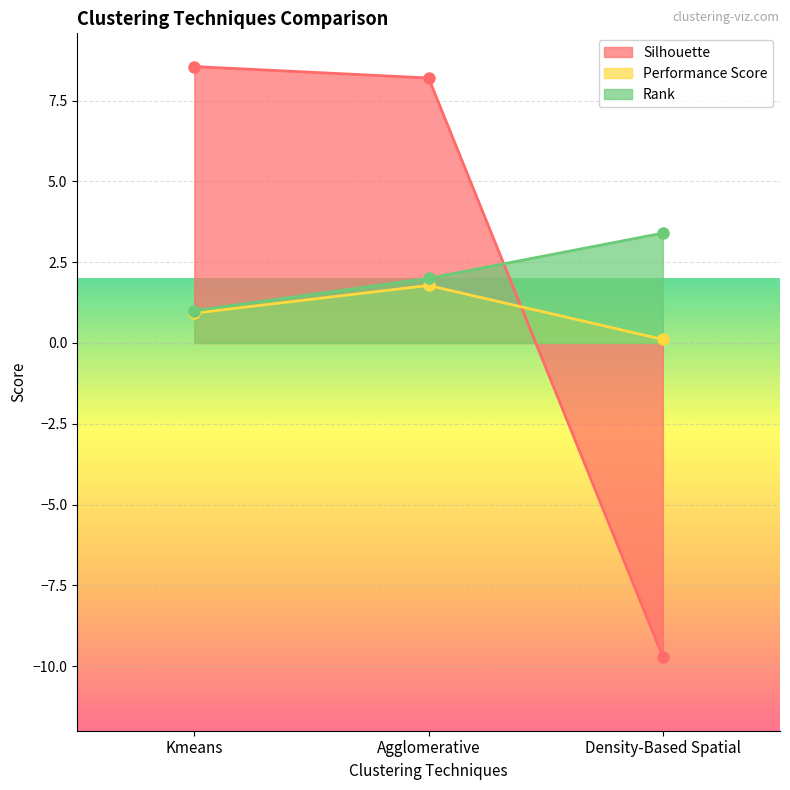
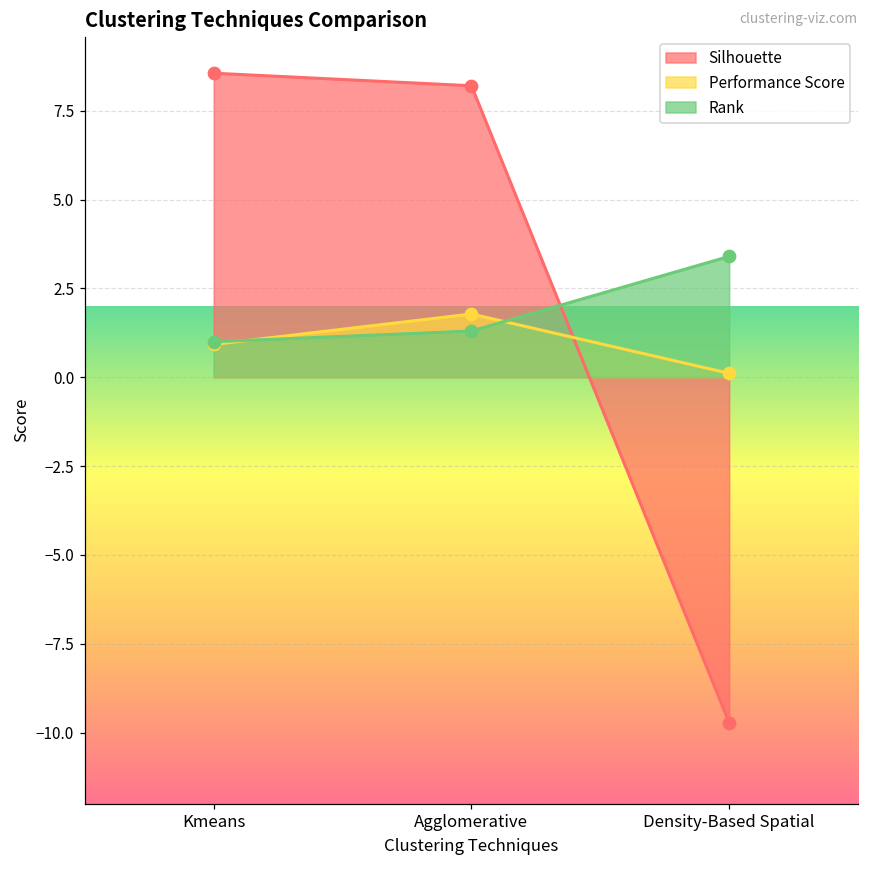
Rank, Agglomerative: 2.0 -> 1.3
